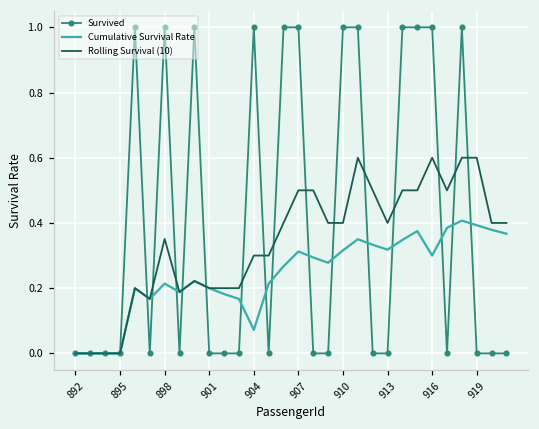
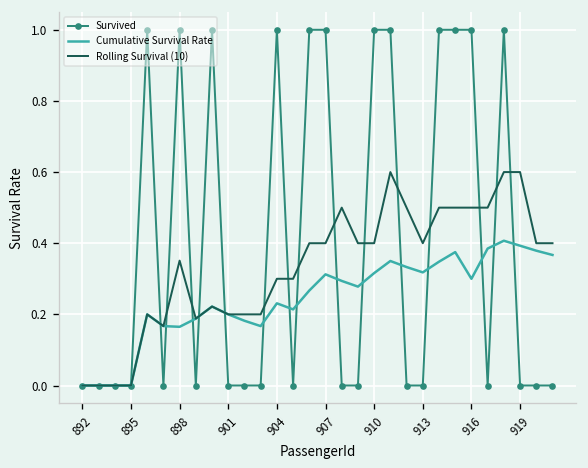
Cumulative Survival Rate, 898: 0.21 -> 0.17
Cumulative Survival Rate, 904: 0.07 -> 0.23
Rolling Survival (10), 907: 0.5 -> 0.4
Rolling Survival (10), 916: 0.6 -> 0.5
